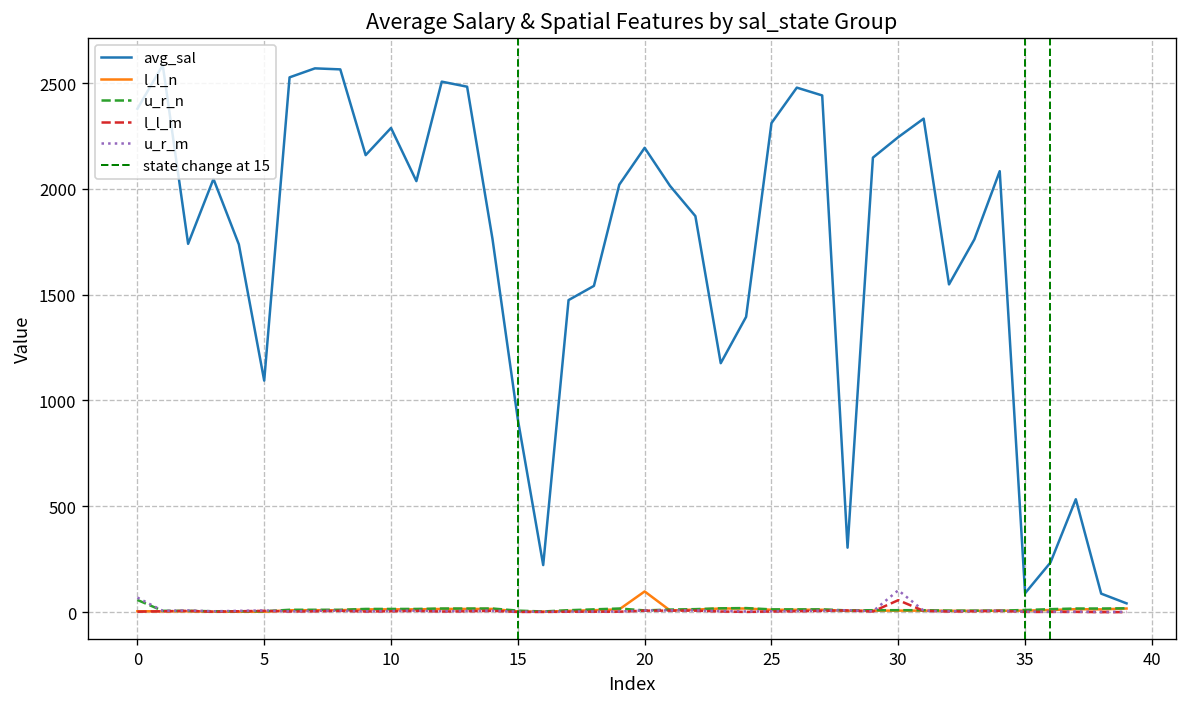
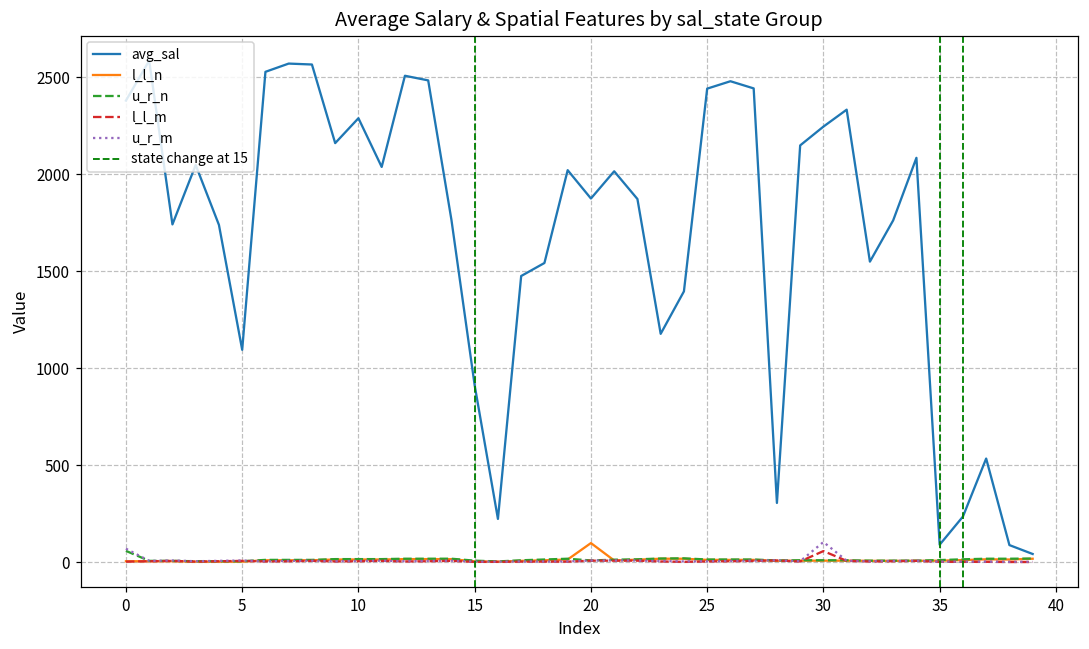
avg_sal, 20: 2190 -> 1870
avg_sal, 25: 2310 -> 2440
